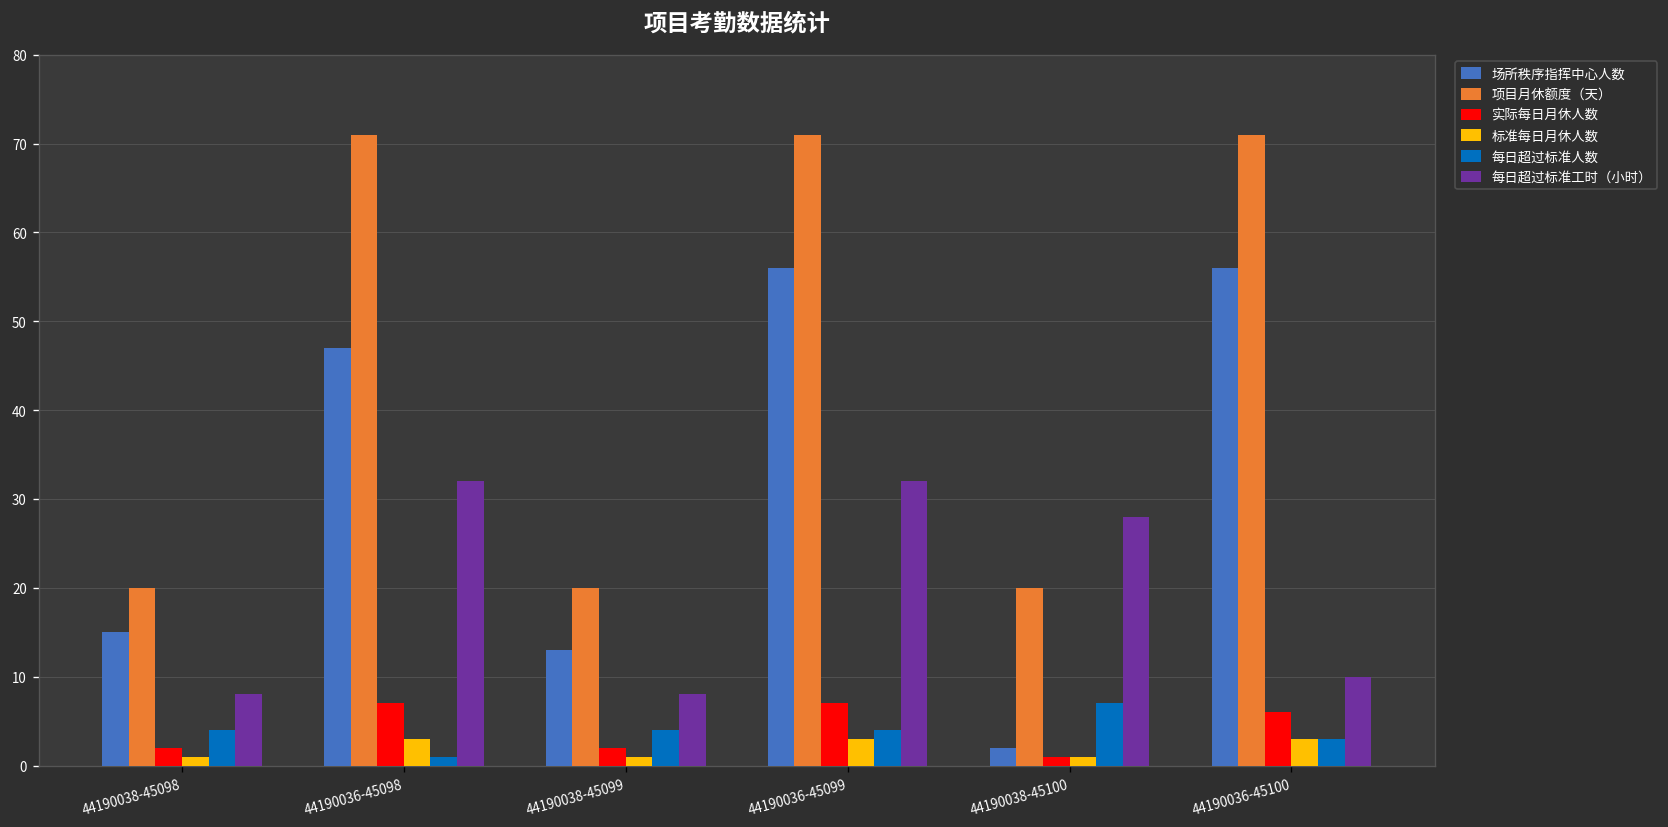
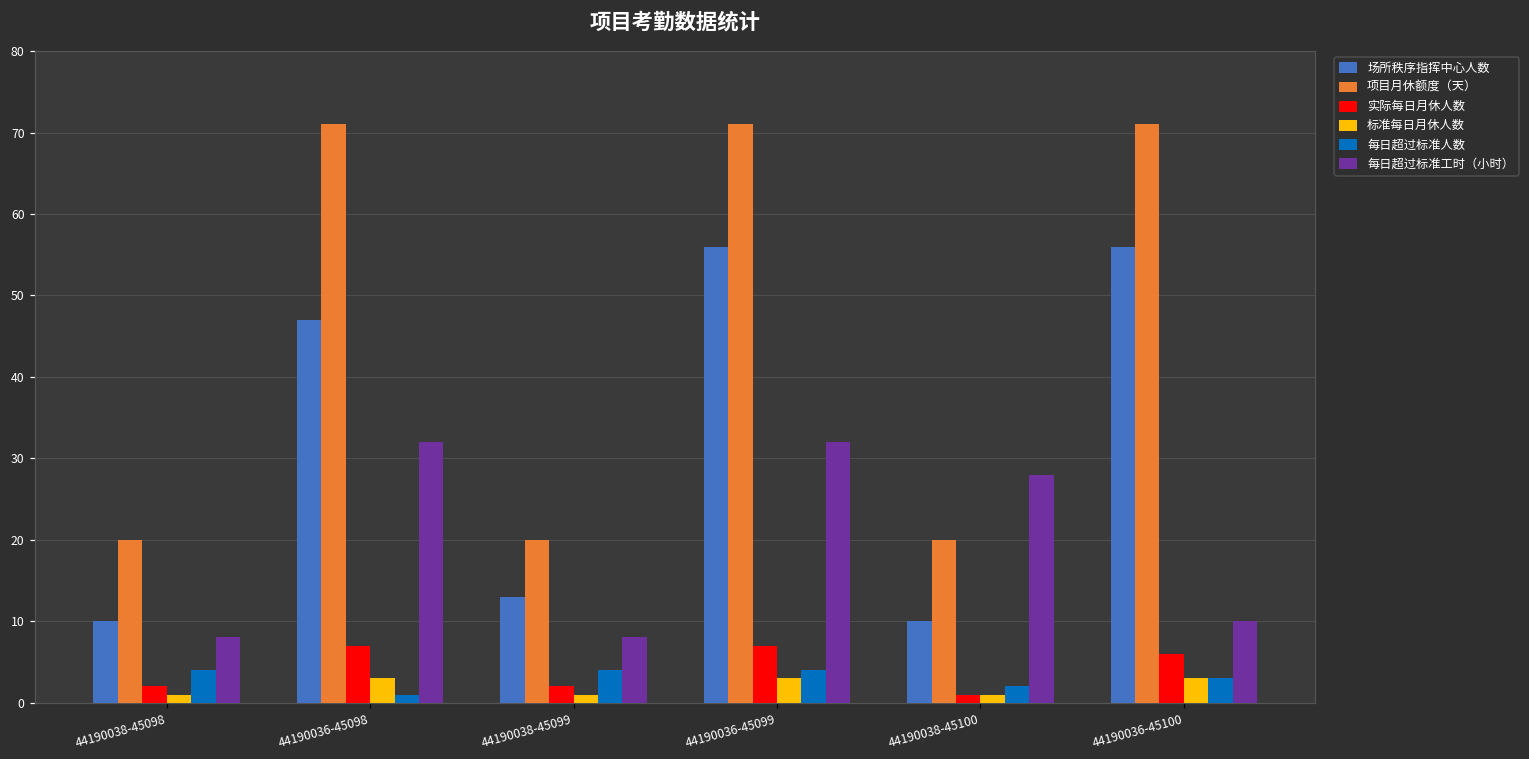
场所秩序指挥中心人数, 44190038-45098: 15 -> 10
场所秩序指挥中心人数, 44190038-45100: 2 -> 10
每日超过标准人数, 44190038-45100: 7 -> 2
